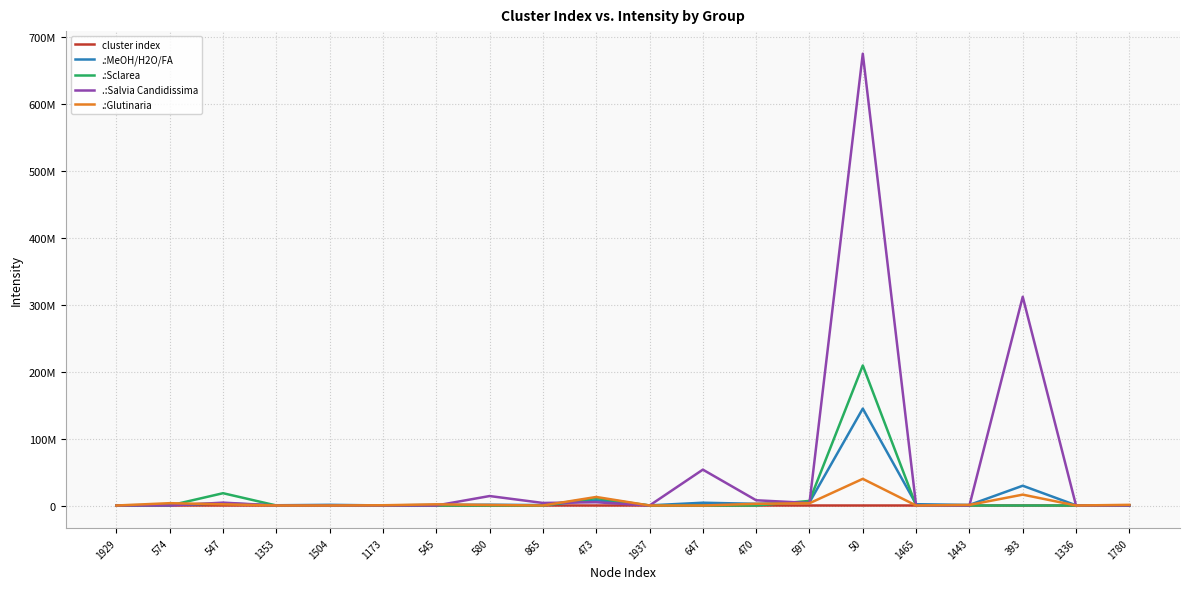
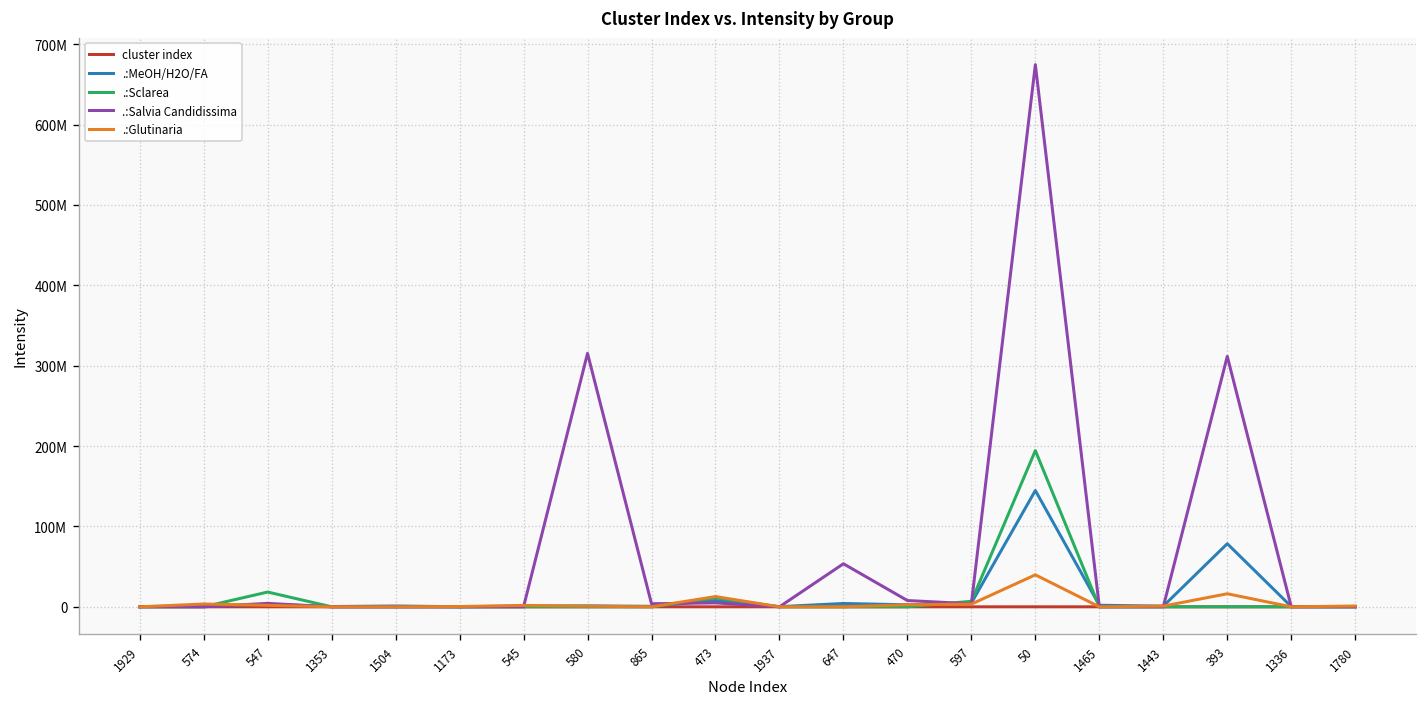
.:Salvia Candidissima, 580: 10000000 -> 320000000
.:Sclarea, 50: 210000000 -> 190000000
.:MeOH/H2O/FA, 393: 30000000 -> 80000000
